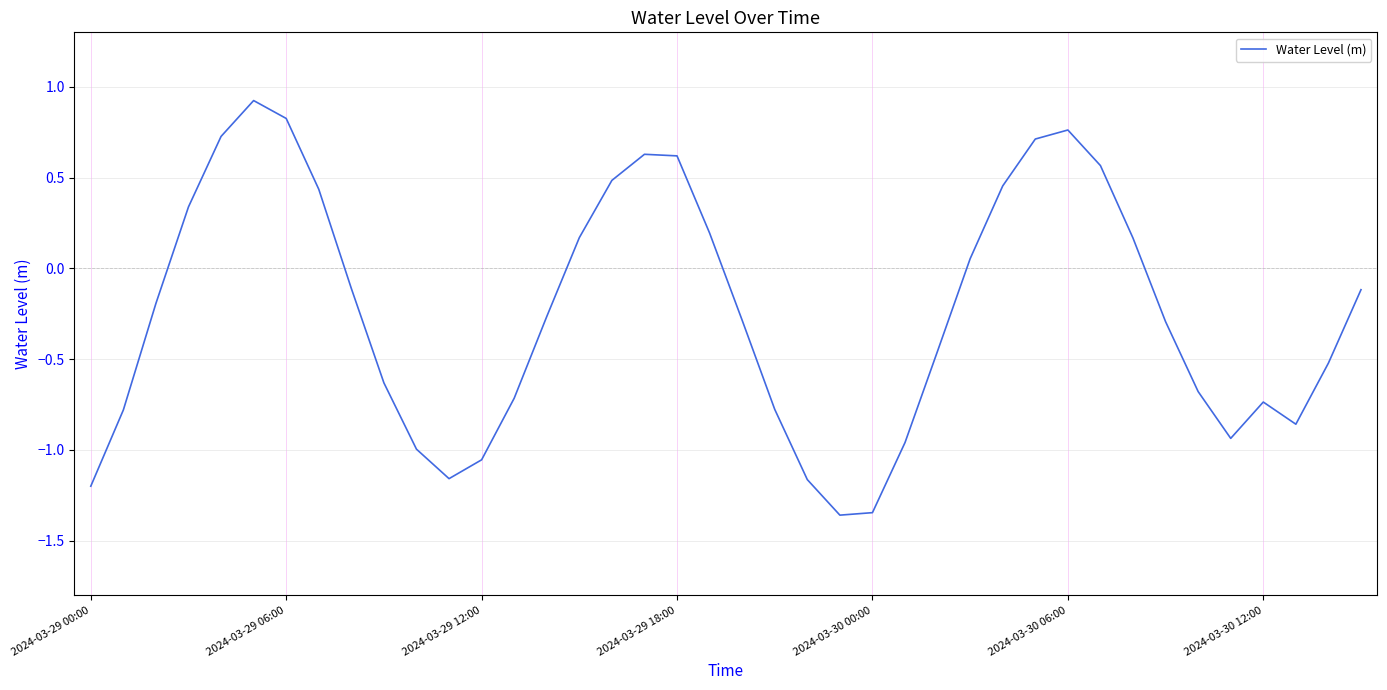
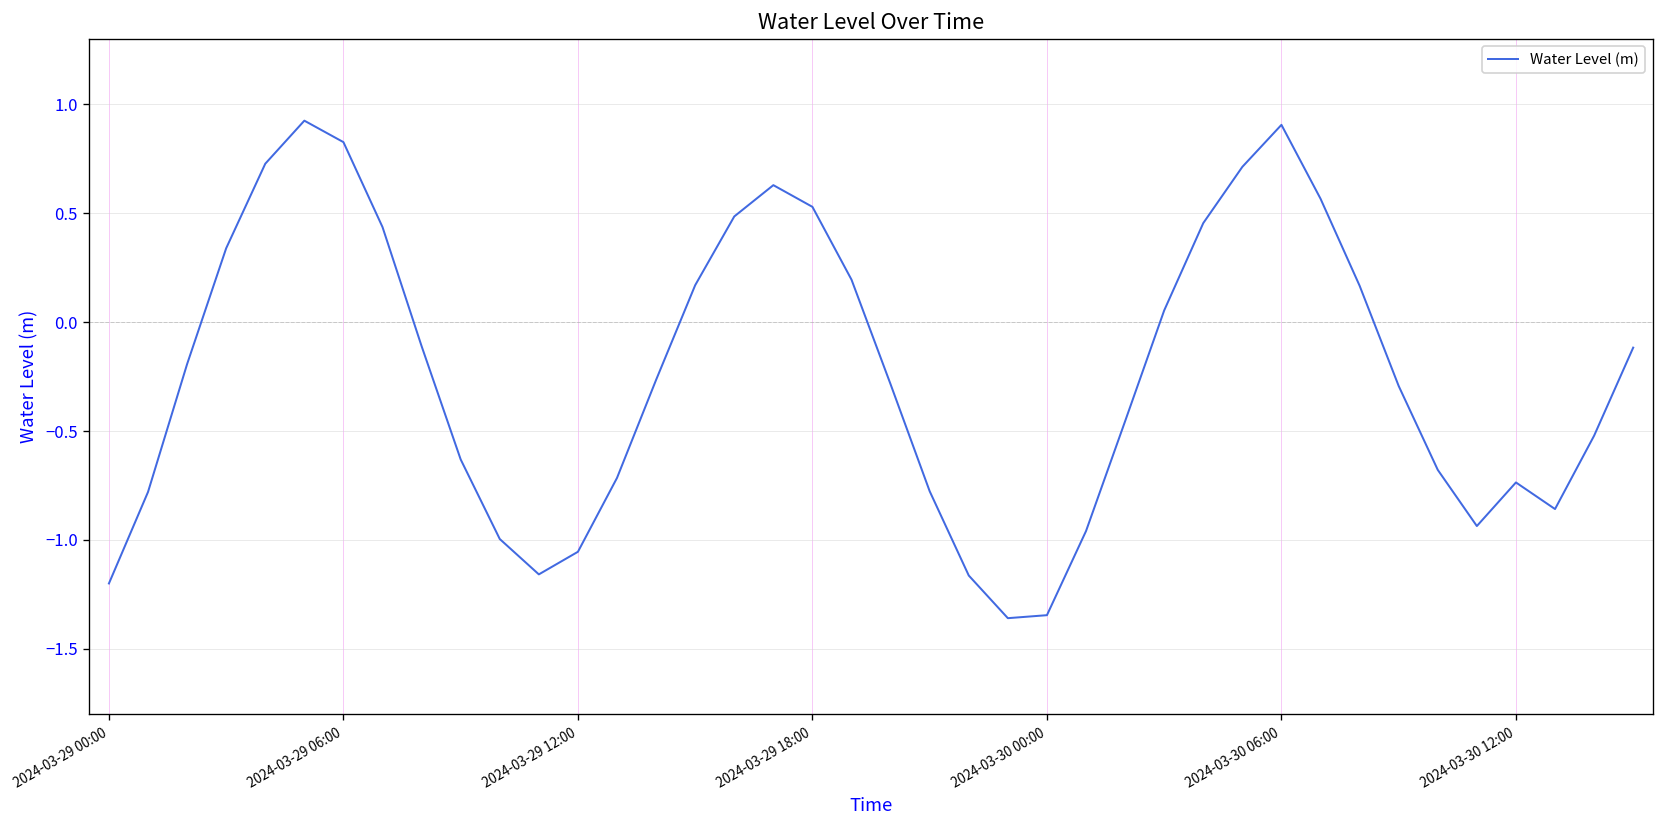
2024-03-29 18:00: 0.62 -> 0.53
2024-03-30 06:00: 0.76 -> 0.91
